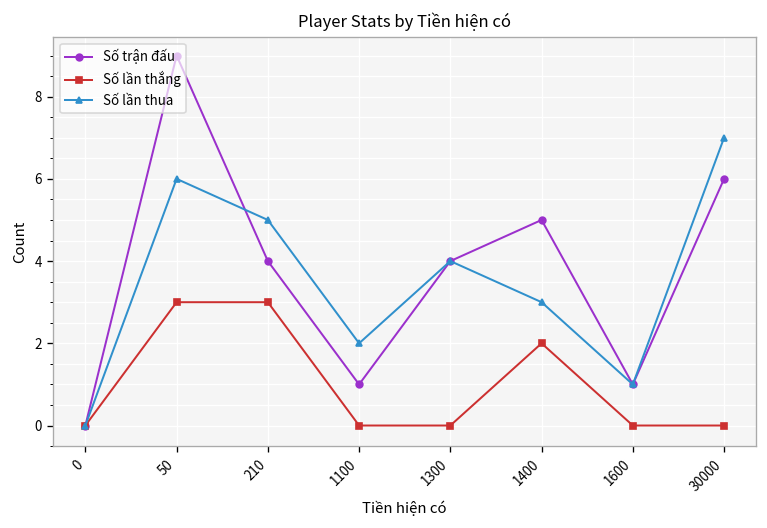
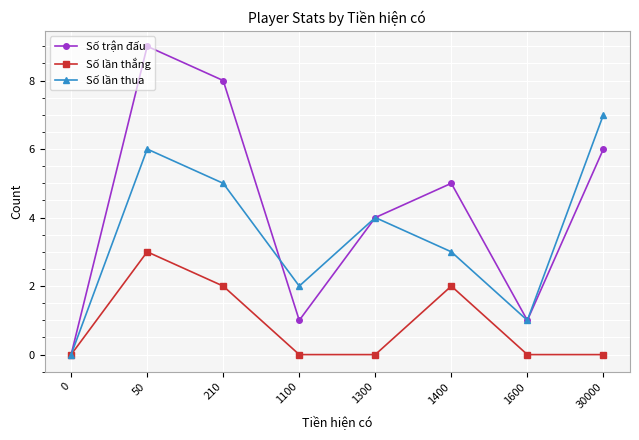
Số trận đấu, 210: 4 -> 8
Số lần thắng, 210: 3 -> 2
